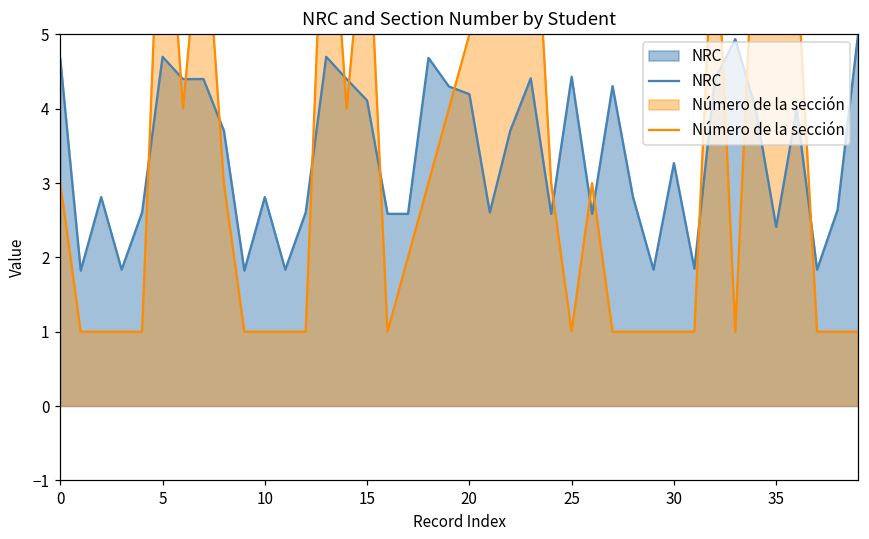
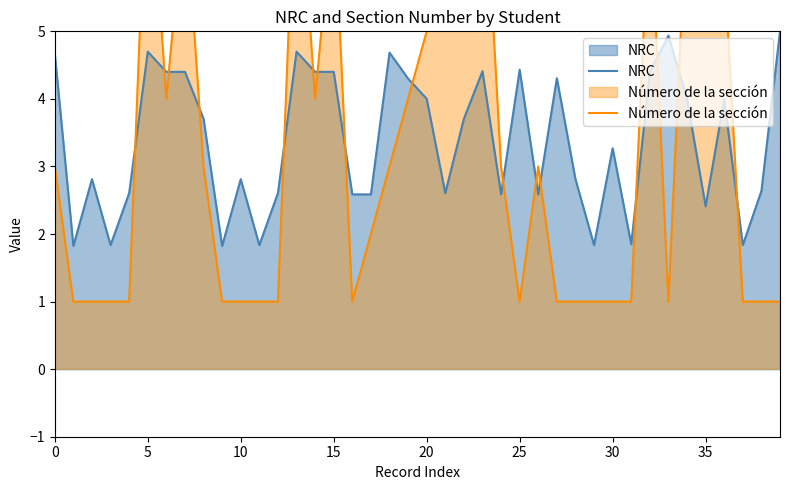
NRC, 15: 4.1 -> 4.4
NRC, 20: 4.2 -> 4.0
